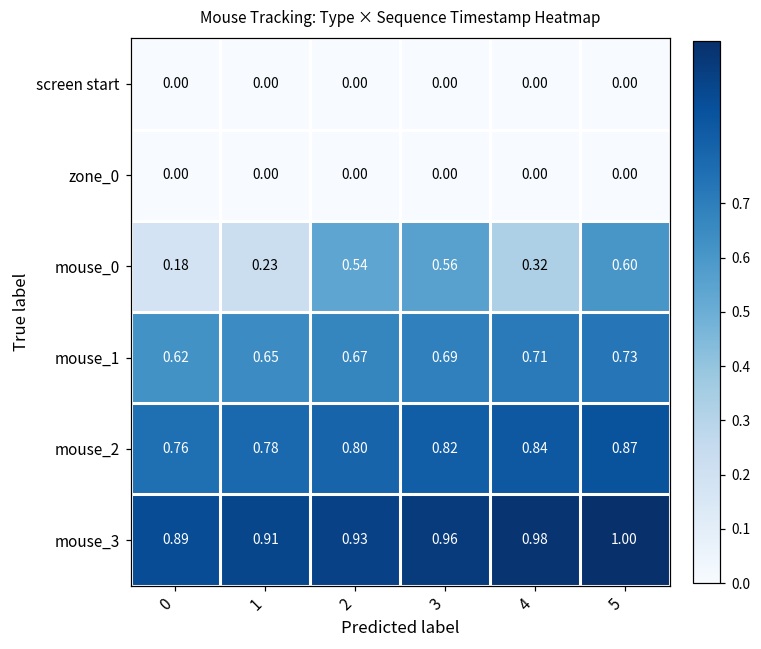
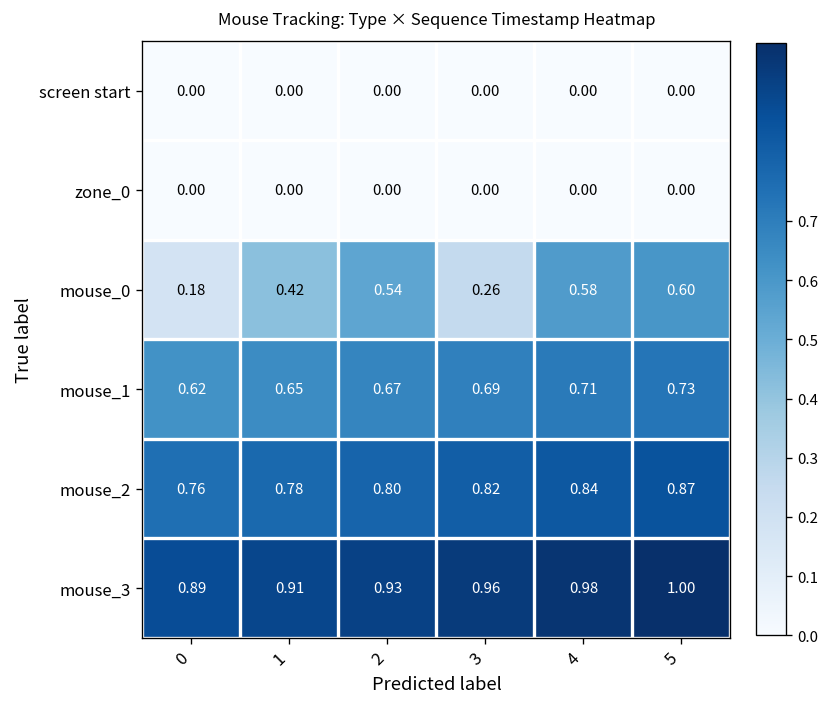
mouse_0, 1: 0.23 -> 0.42
mouse_0, 3: 0.56 -> 0.26
mouse_0, 4: 0.32 -> 0.58
